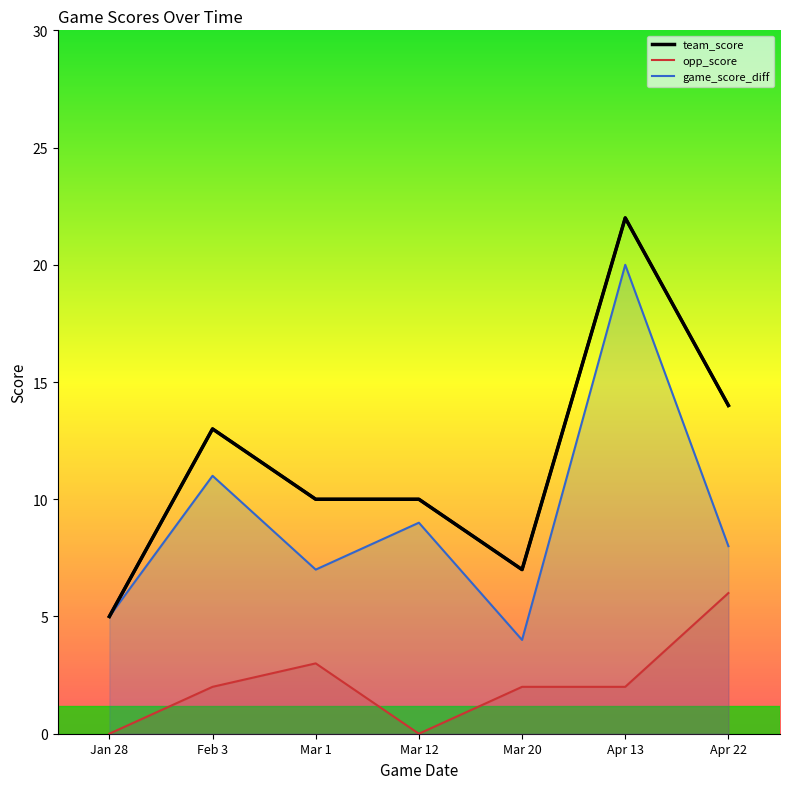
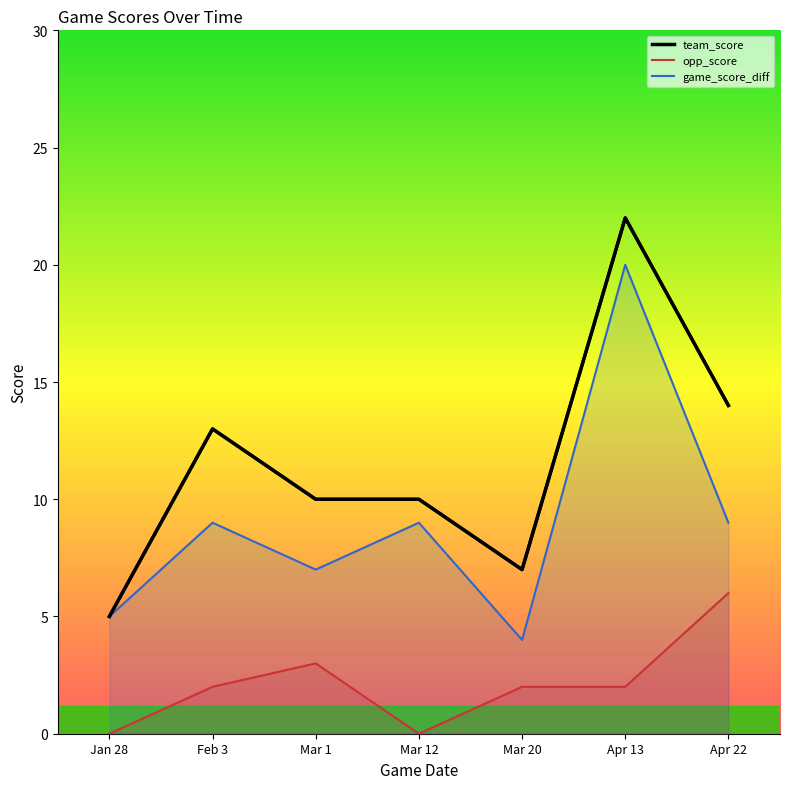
game_score_diff, Feb 3: 11 -> 9
game_score_diff, Apr 22: 8 -> 9
